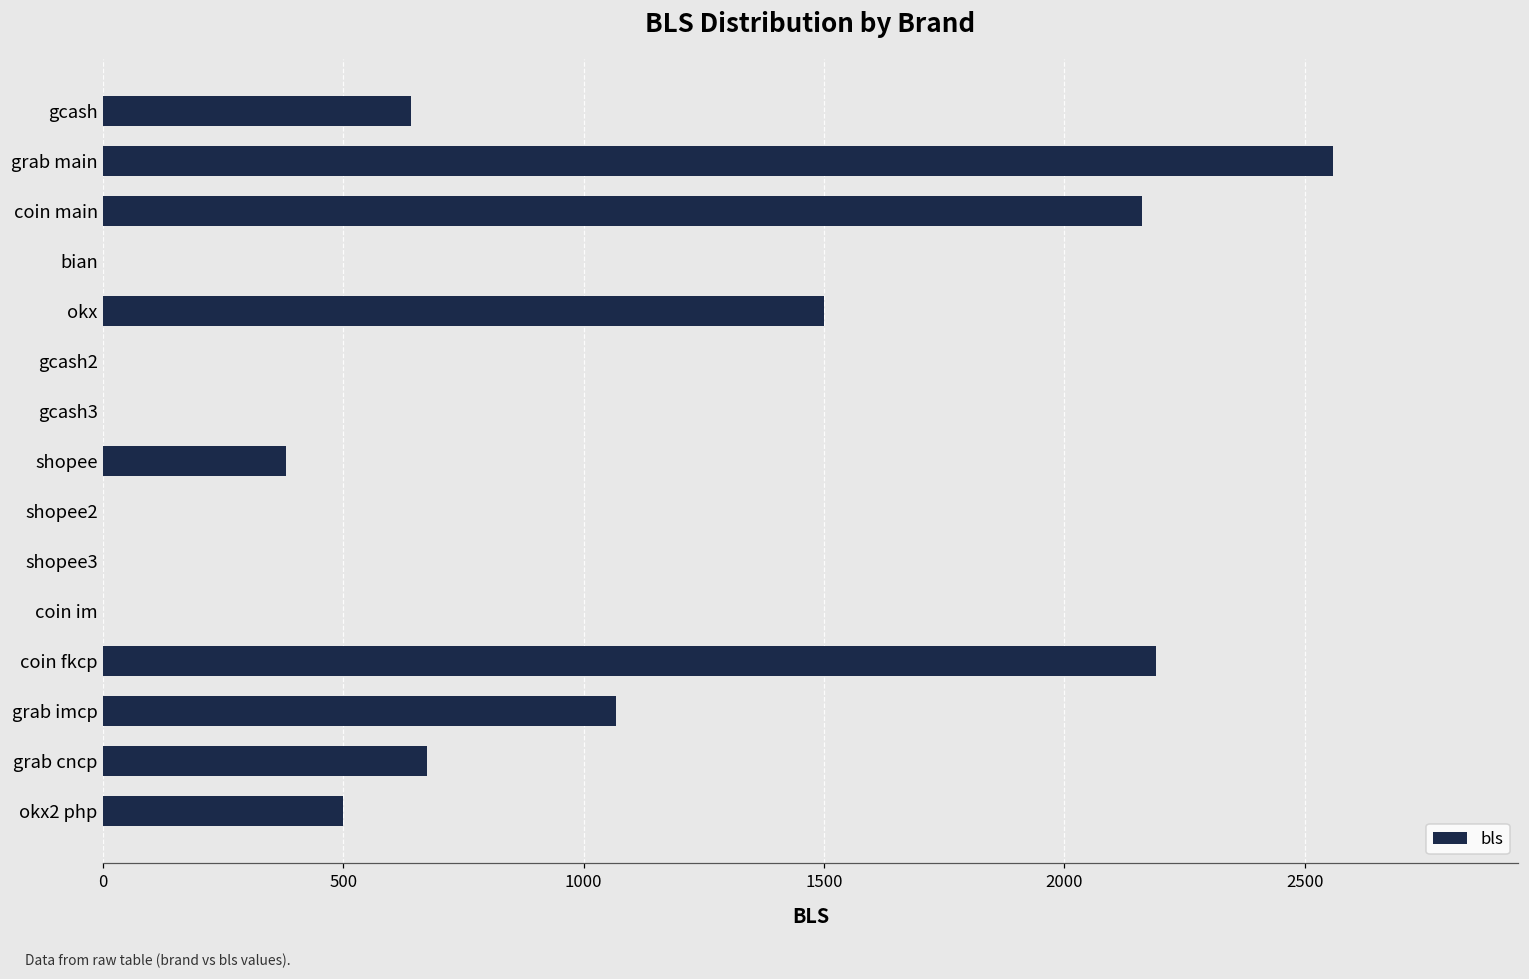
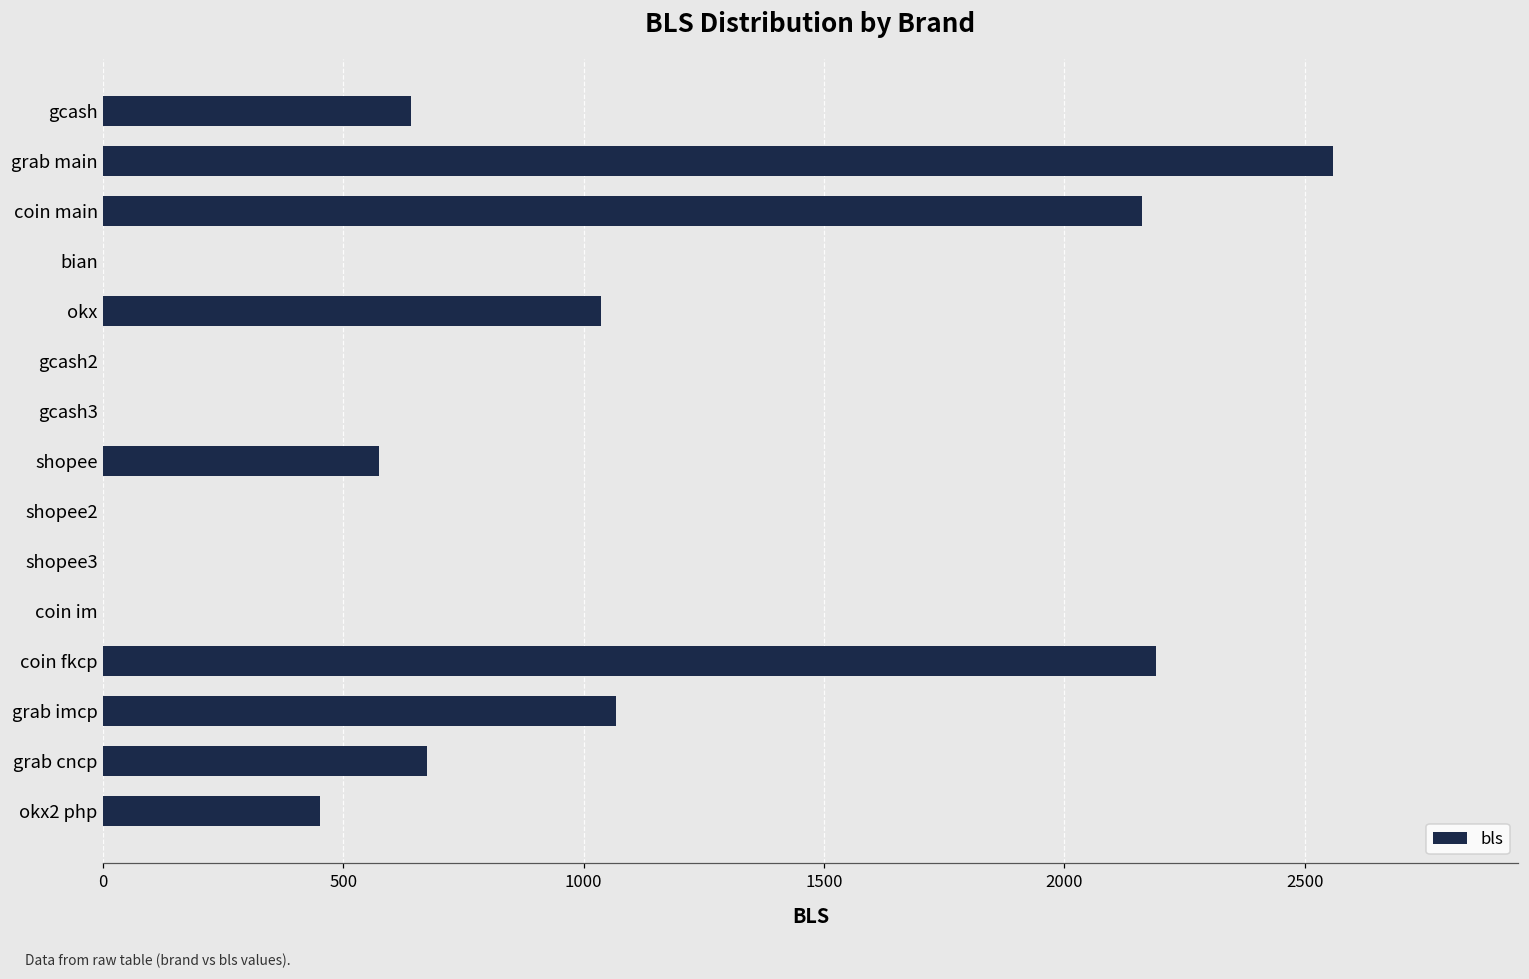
okx: 1500 -> 1040
shopee: 380 -> 580
okx2 php: 500 -> 450
